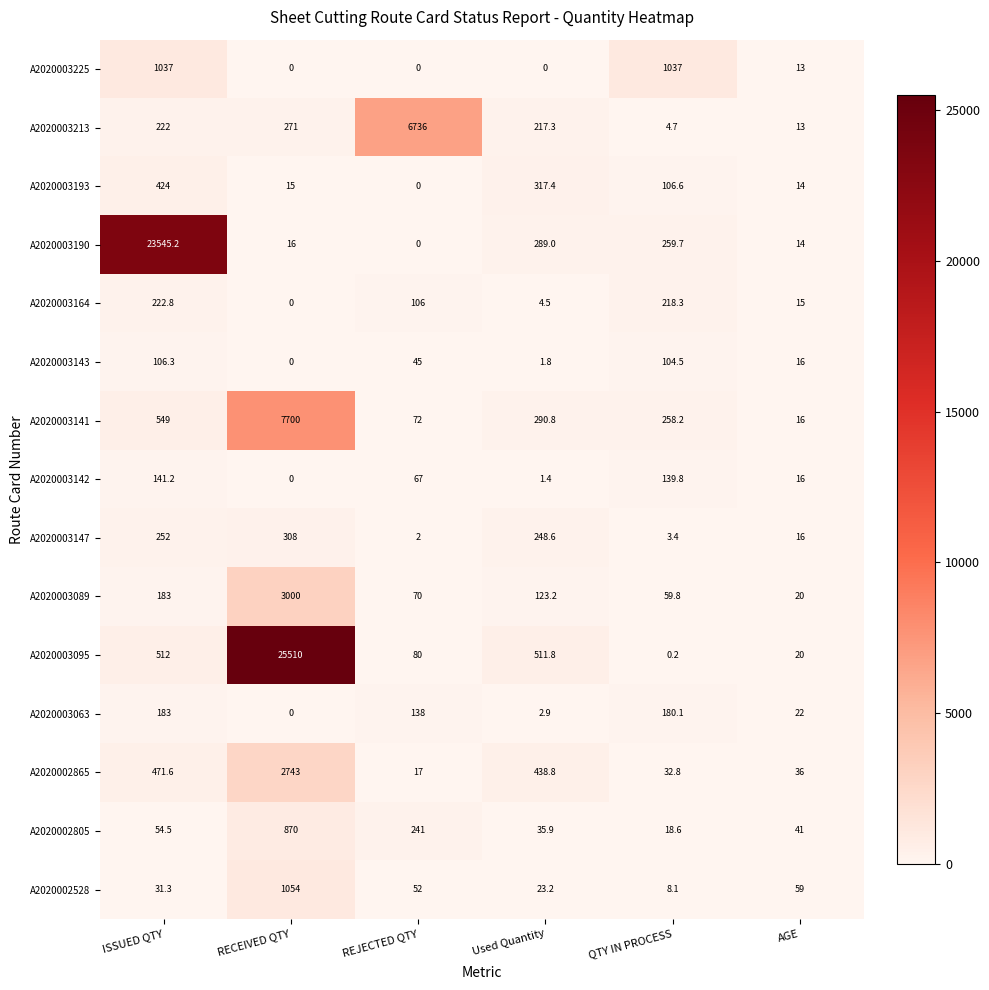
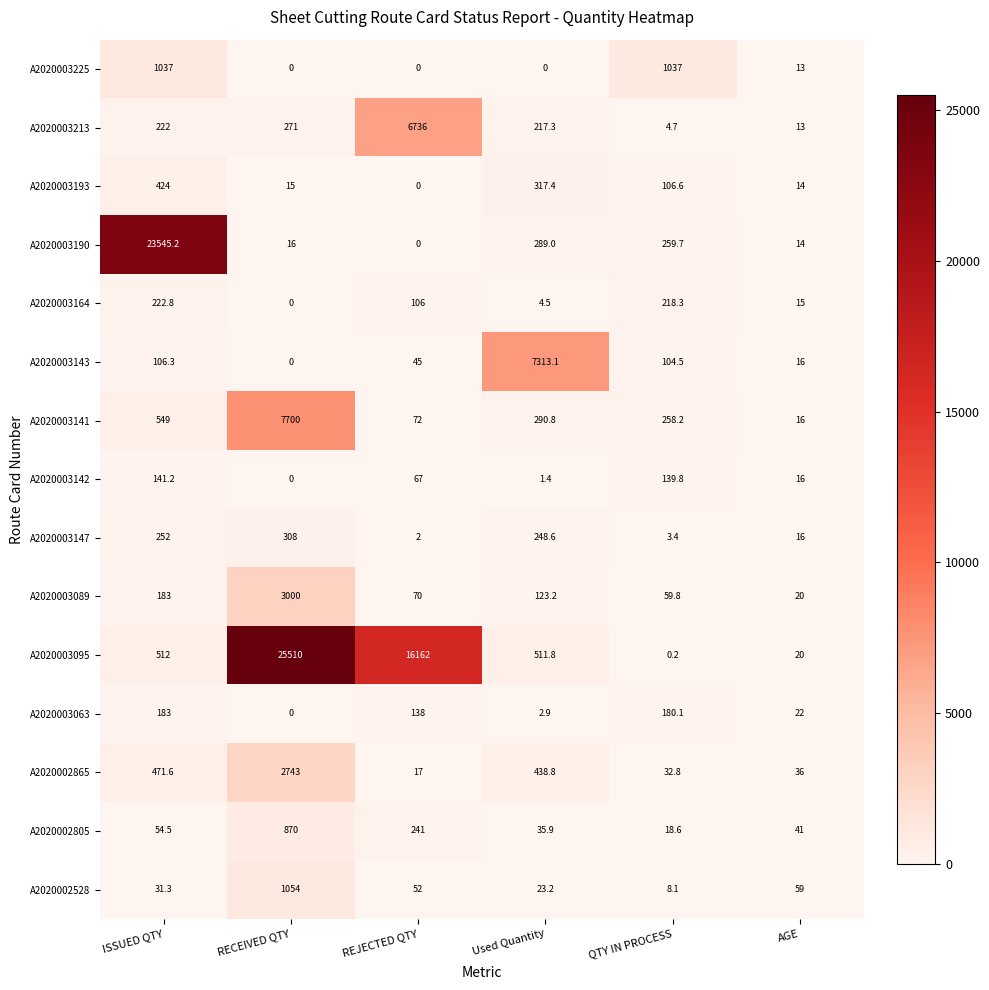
A2020003143, Used Quantity: 1.8 -> 7313.1
A2020003095, REJECTED QTY: 80 -> 16162
